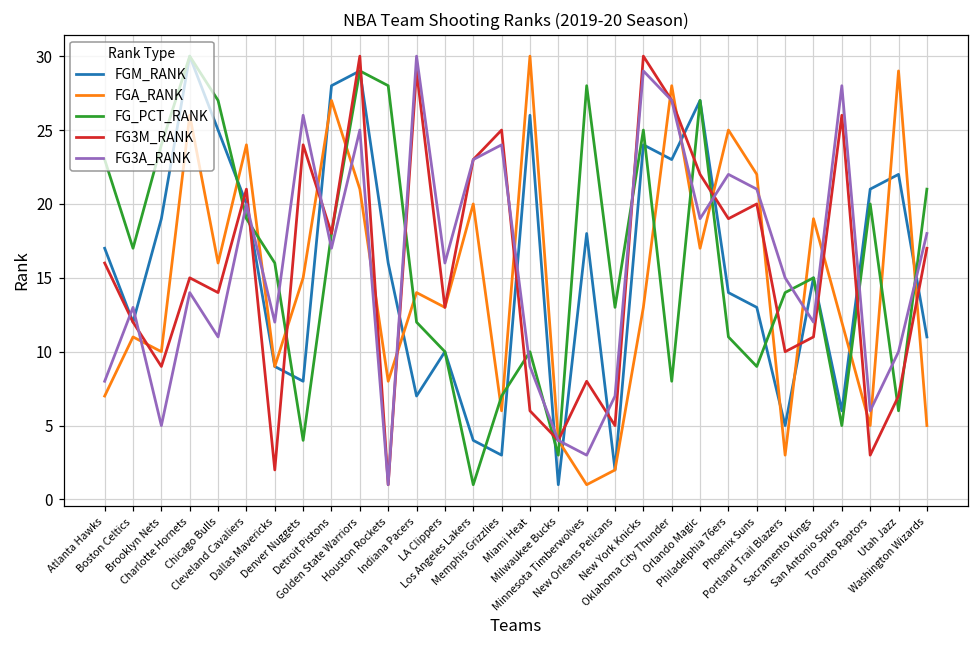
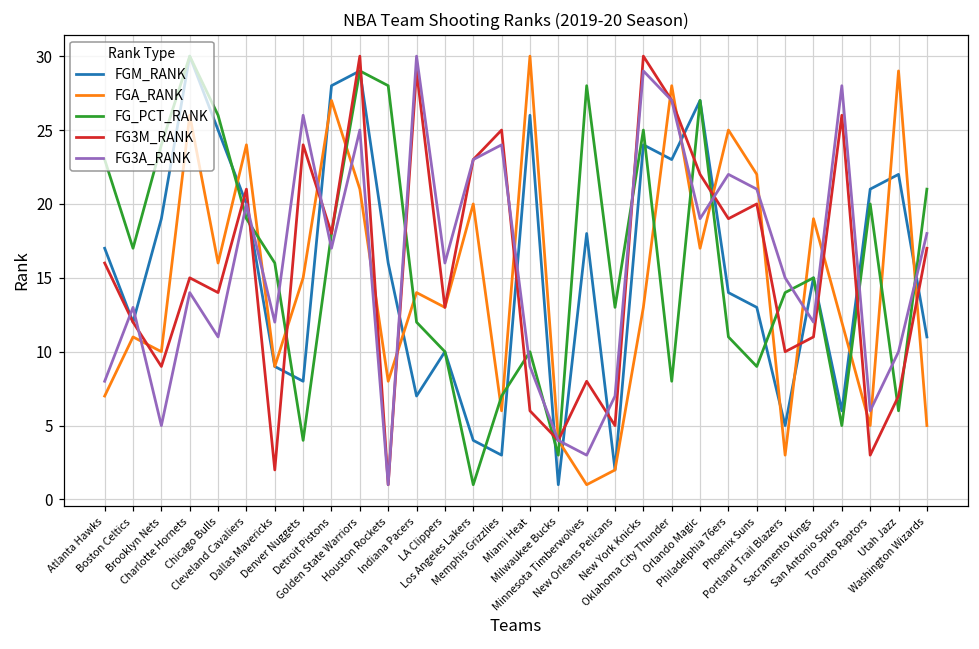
FG_PCT_RANK, Chicago Bulls: 27 -> 26
